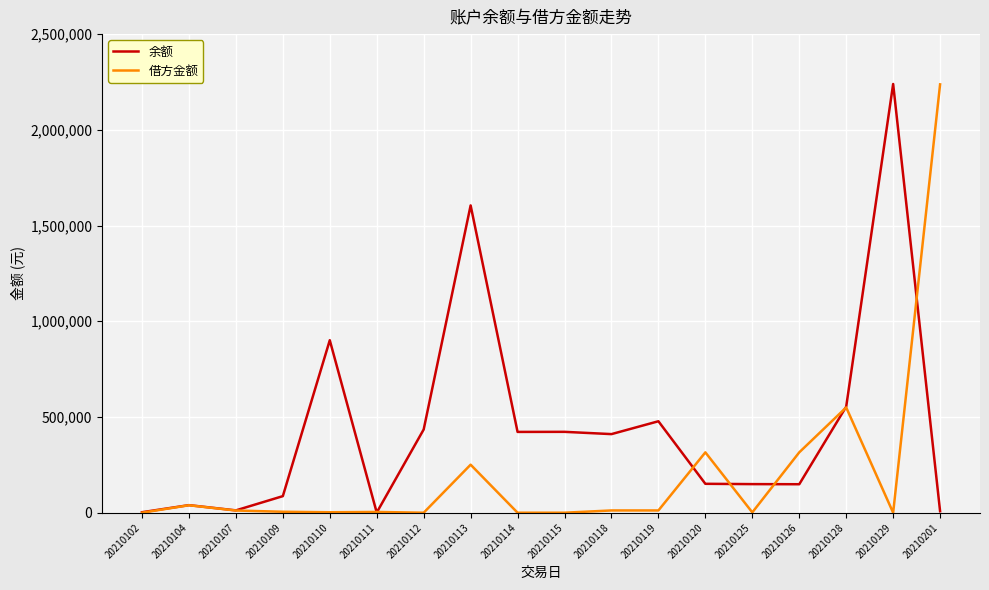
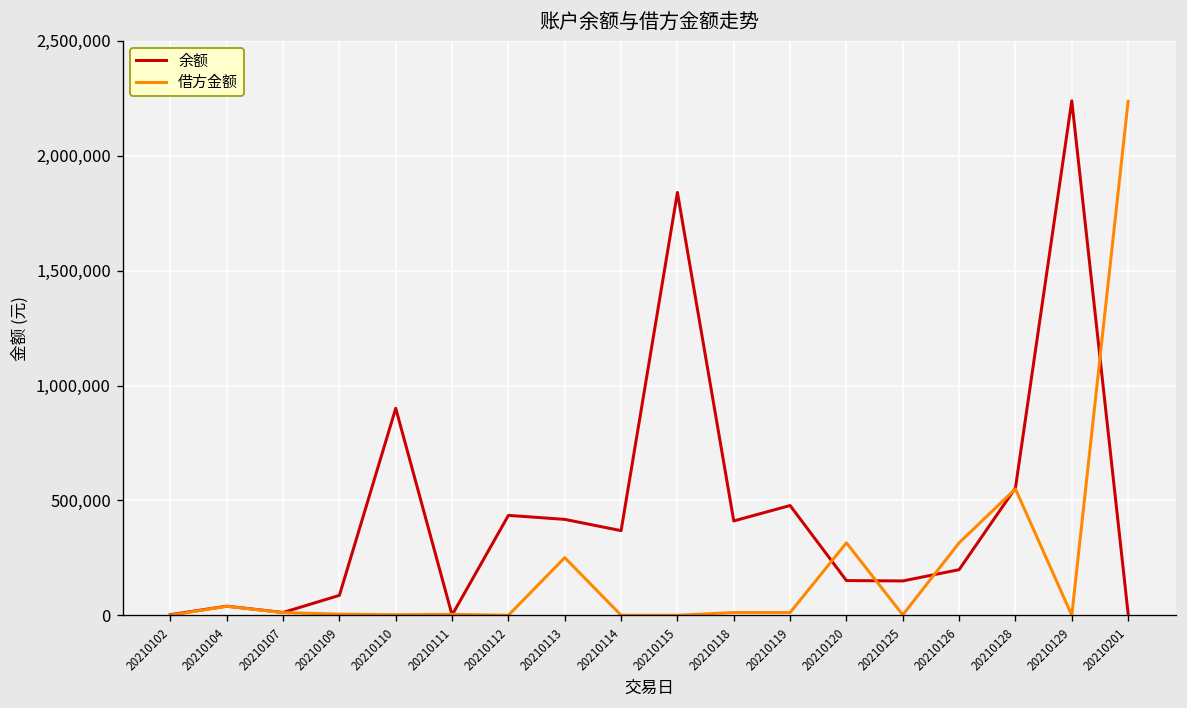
余额, 20210113: 1,610,000 -> 420,000
余额, 20210114: 420,000 -> 370,000
余额, 20210115: 420,000 -> 1,840,000
余额, 20210126: 150,000 -> 200,000
